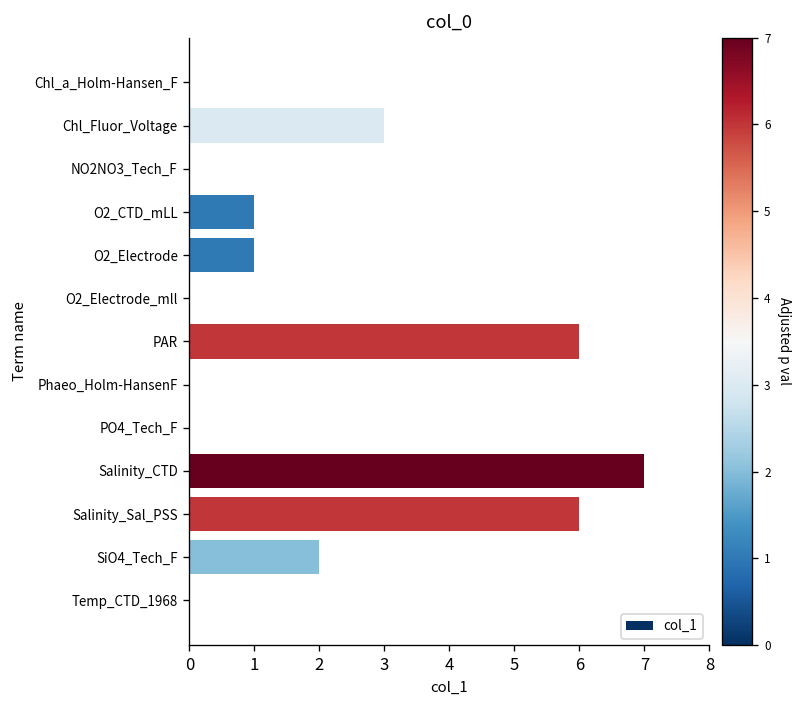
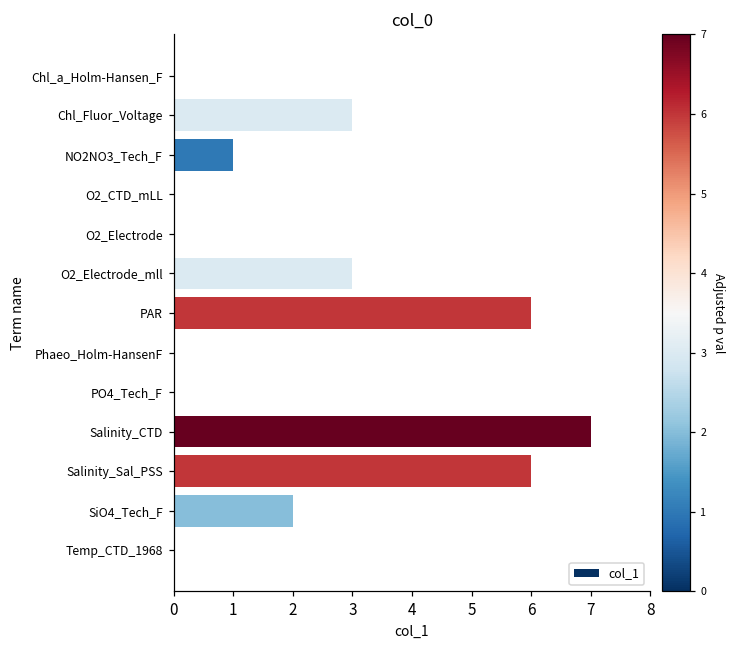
NO2NO3_Tech_F: 0 -> 1
O2_CTD_mLL: 1 -> 0
O2_Electrode: 1 -> 0
O2_Electrode_mll: 0 -> 3
